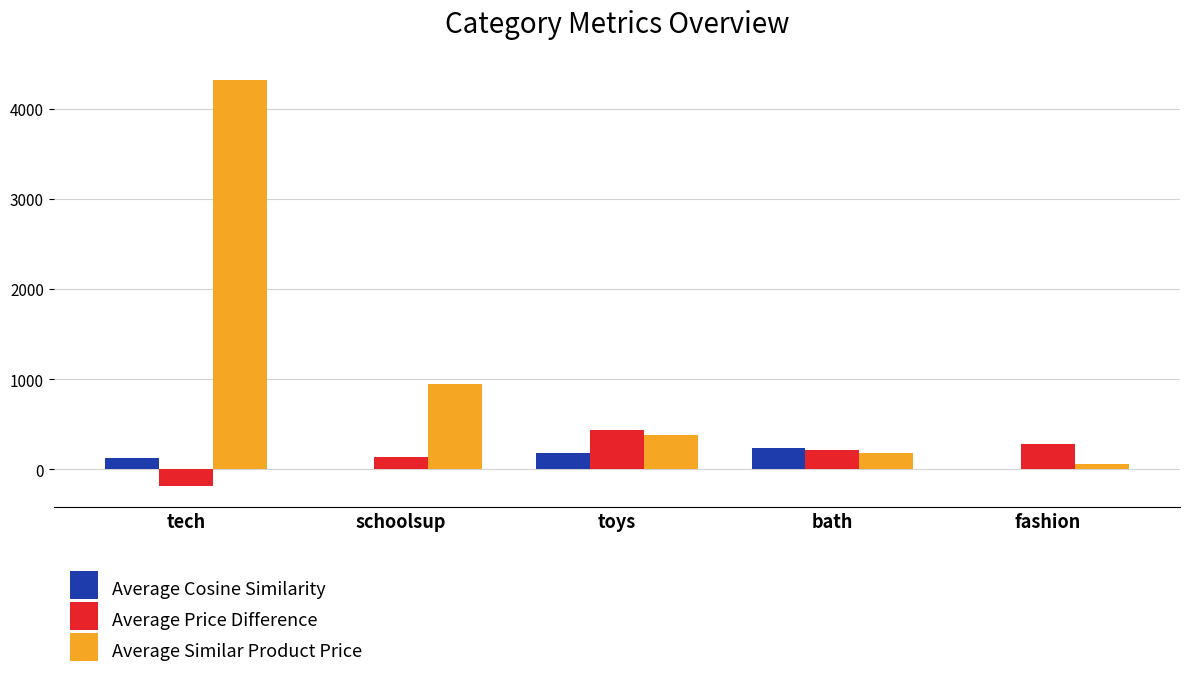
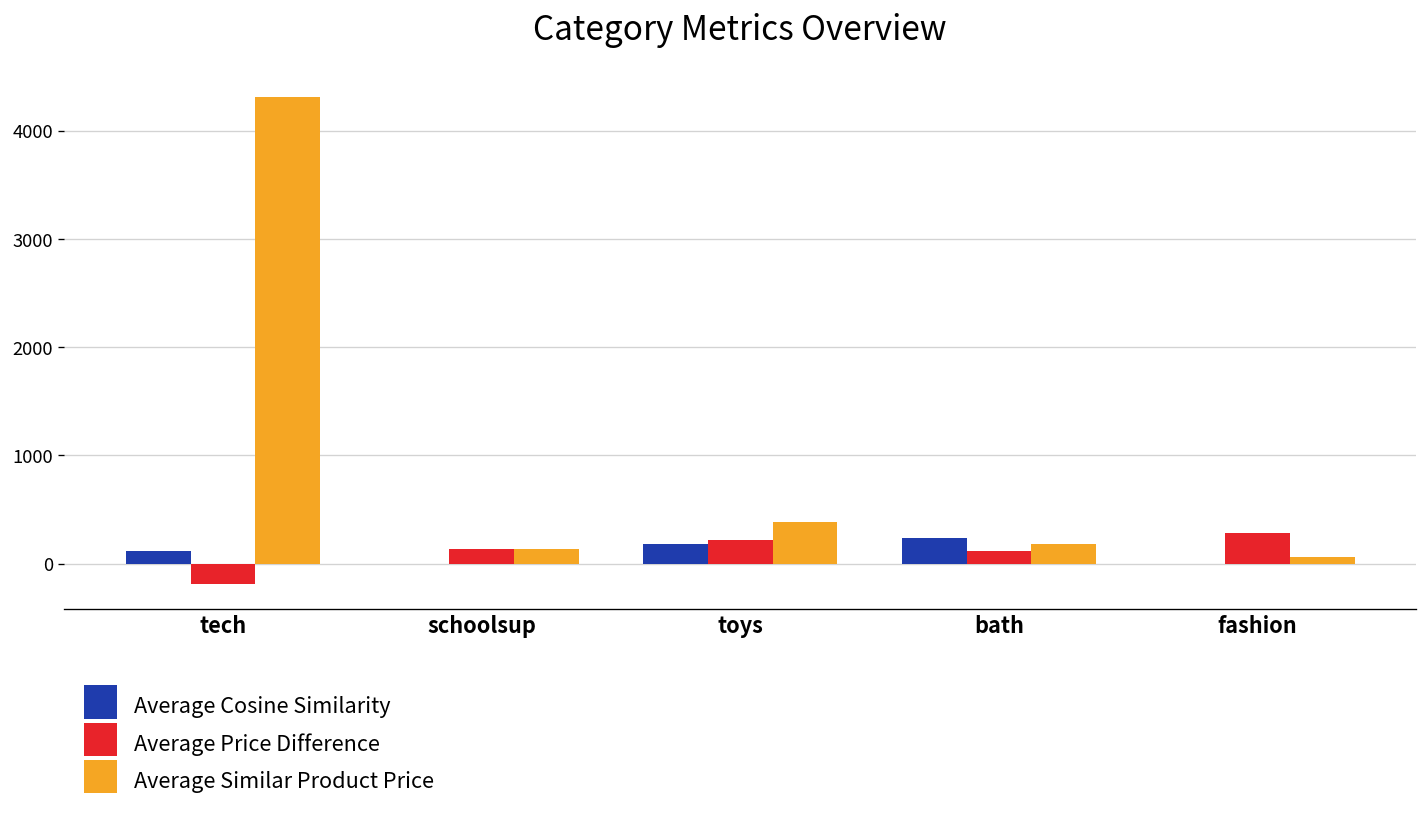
Average Similar Product Price, schoolsup: 900 -> 100
Average Price Difference, toys: 400 -> 200
Average Price Difference, bath: 200 -> 100
